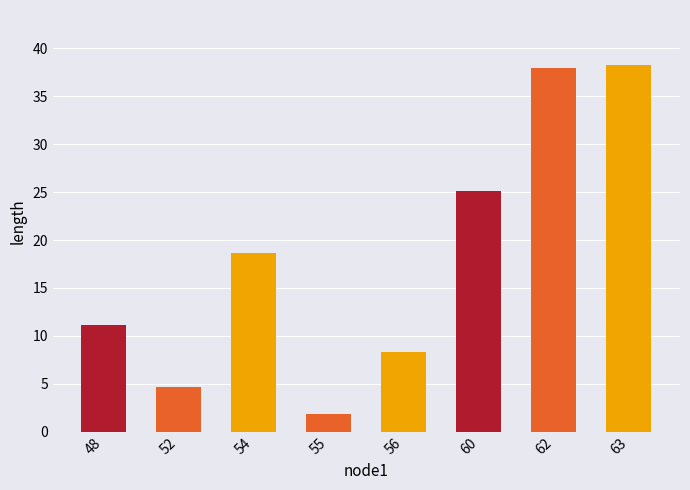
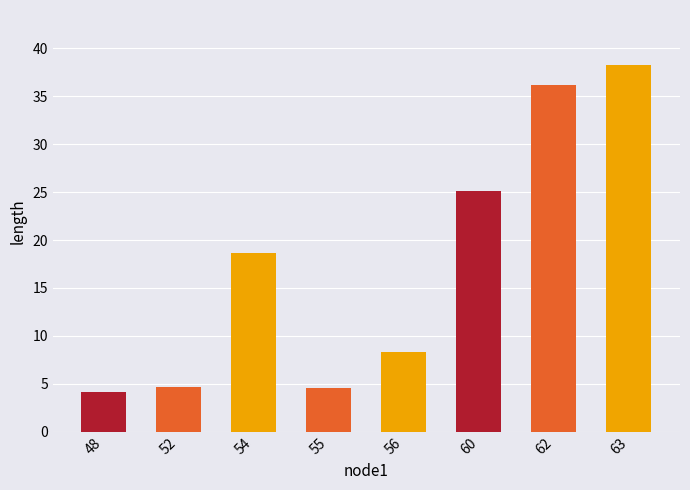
48: 11 -> 4
55: 2 -> 5
62: 38 -> 36
